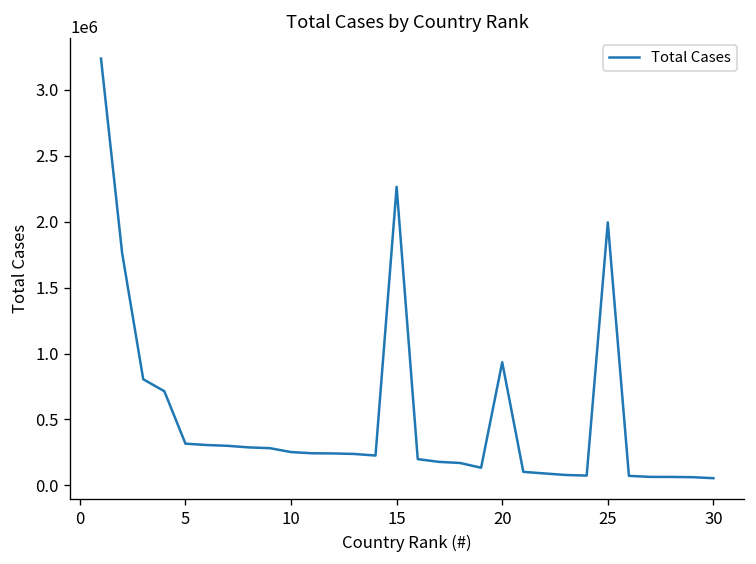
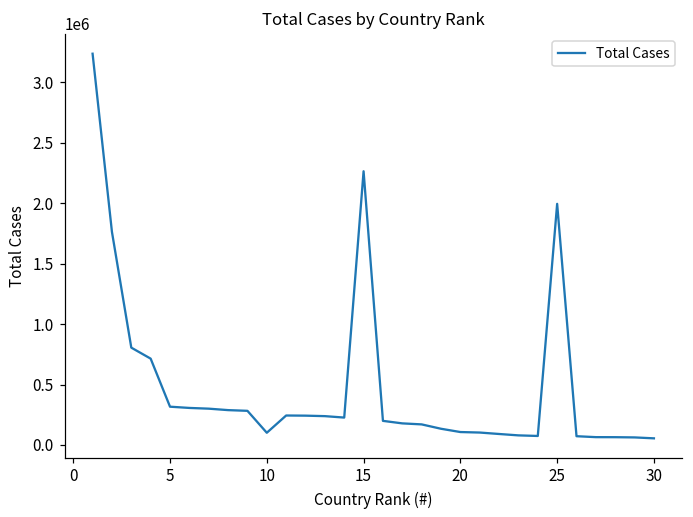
10: 250000 -> 100000
20: 930000 -> 110000
